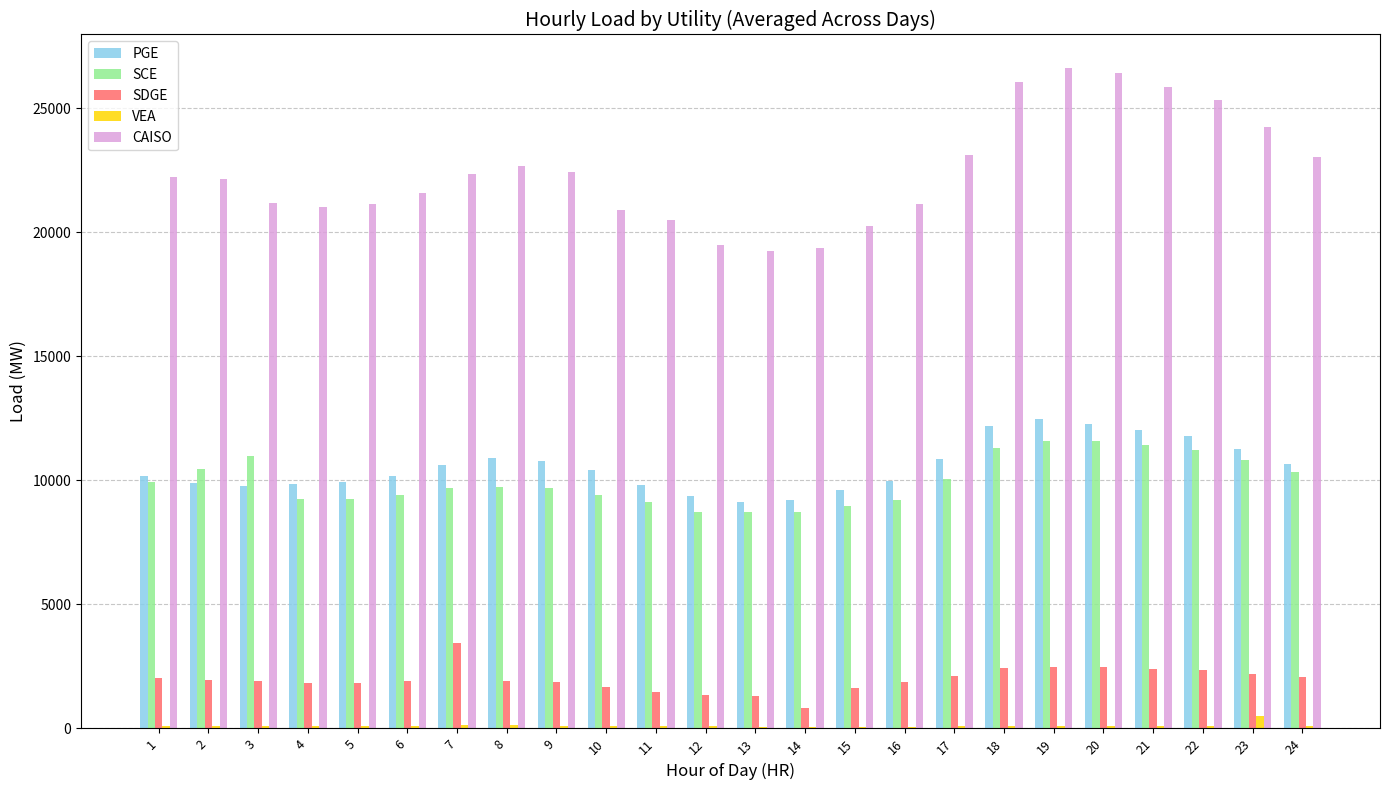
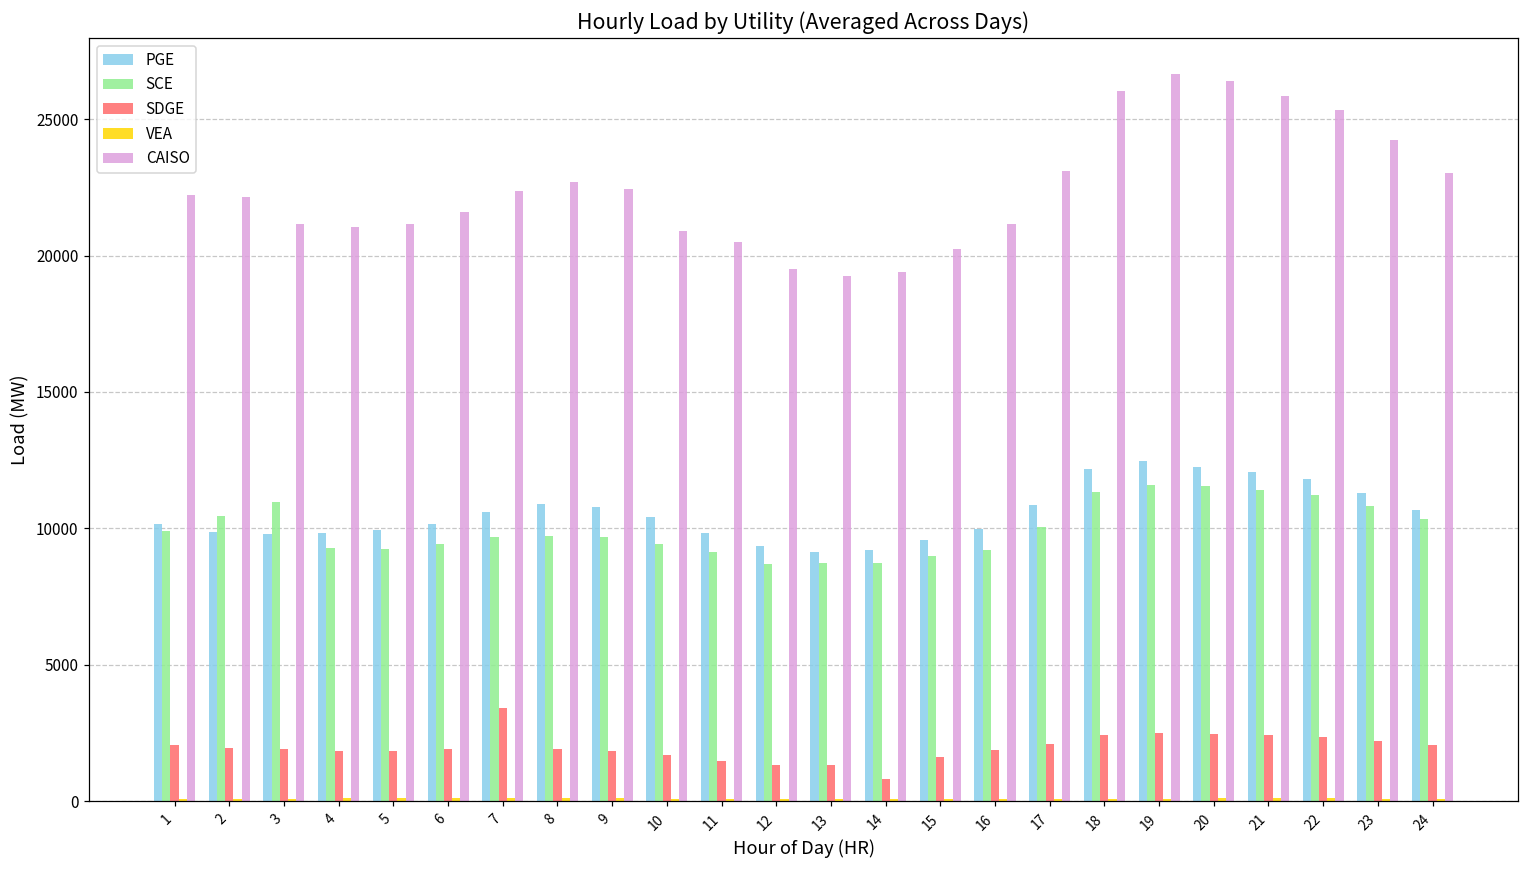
VEA, 23: 500 -> 100
